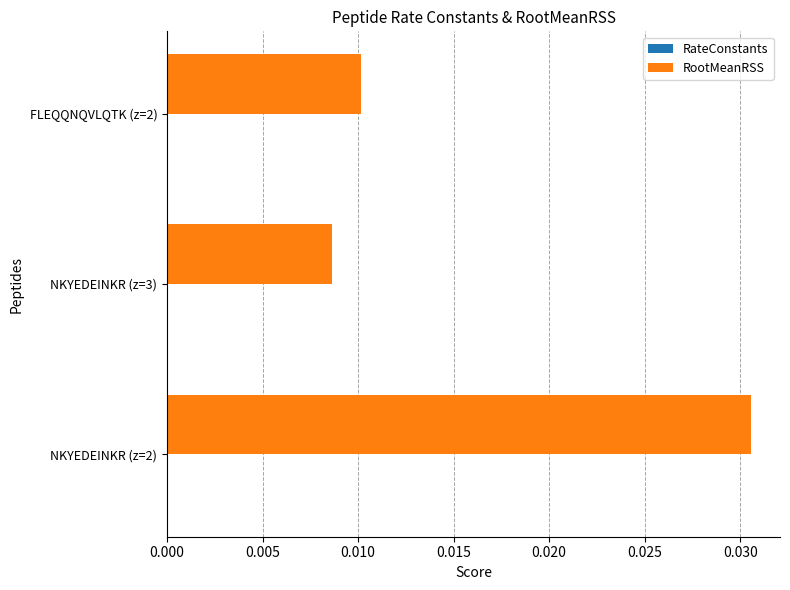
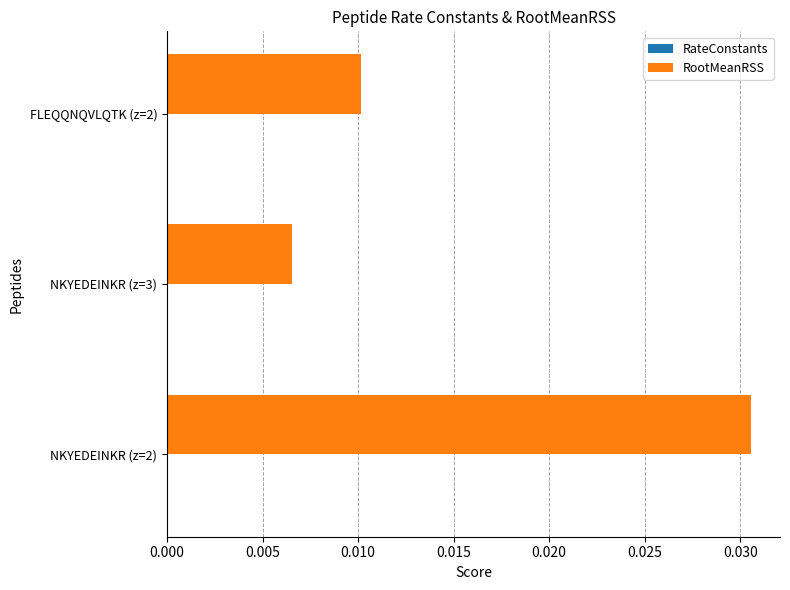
RootMeanRSS, NKYEDEINKR (z=3): 0.0086 -> 0.0065
